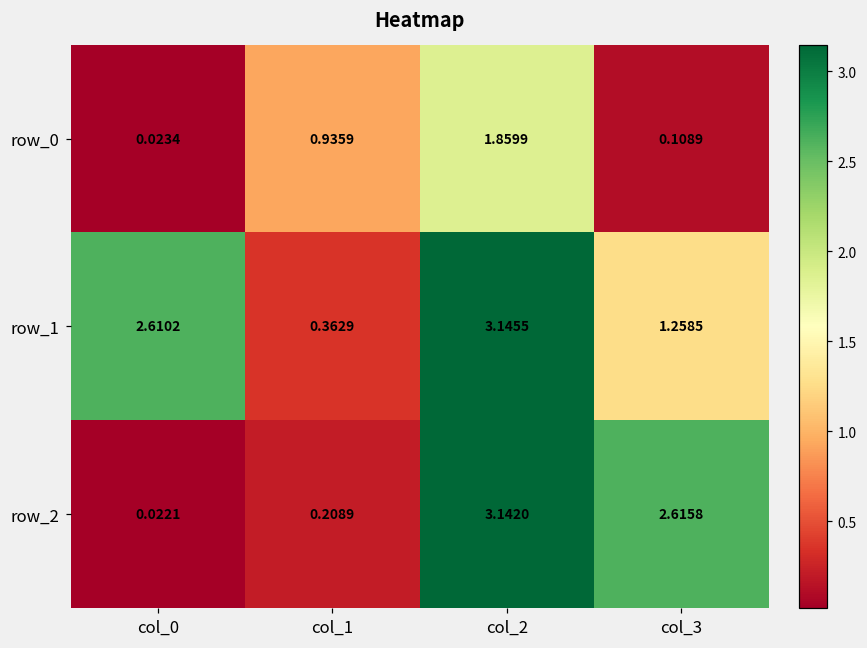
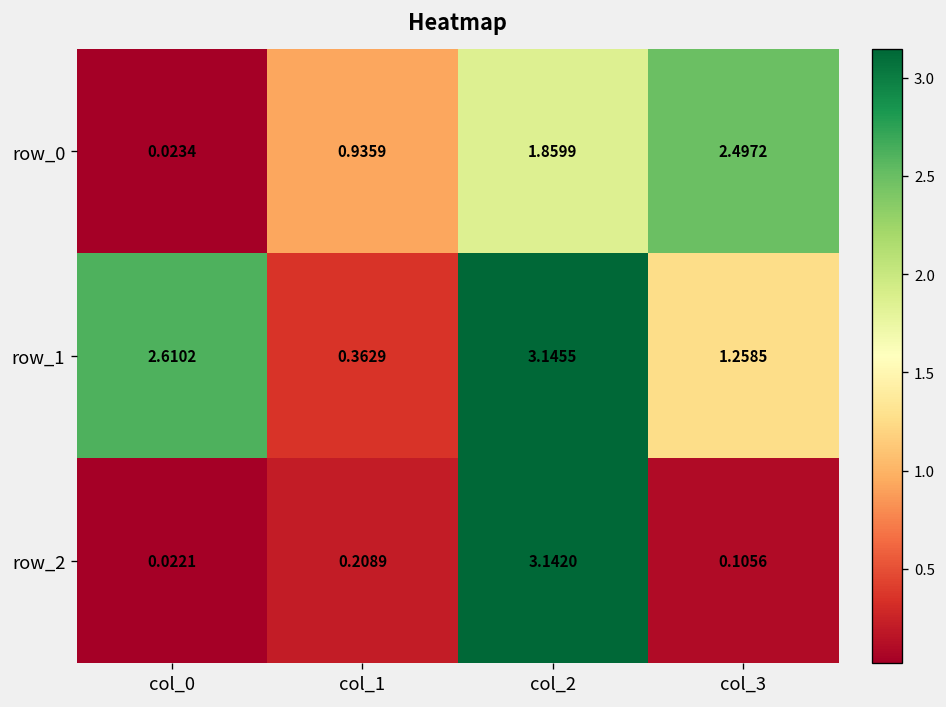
row_0, col_3: 0.1089 -> 2.4972
row_2, col_3: 2.6158 -> 0.1056
